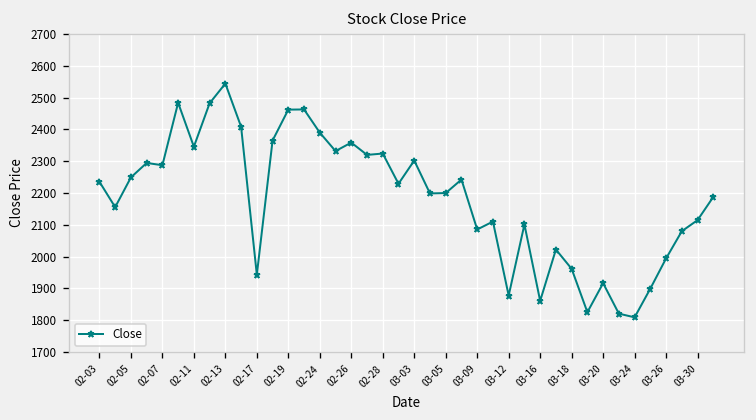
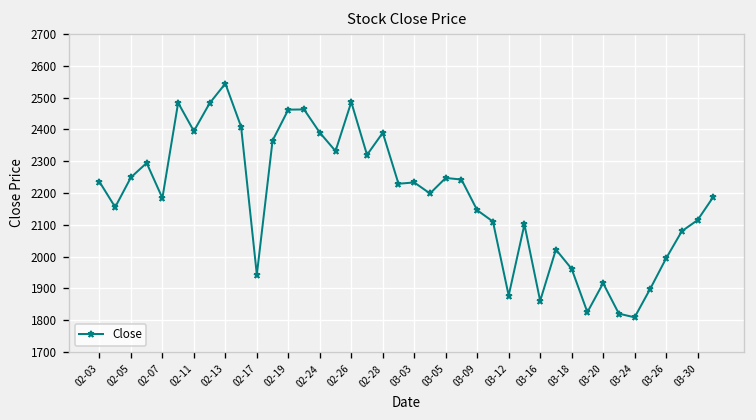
02-07: 2290 -> 2180
02-11: 2350 -> 2390
02-26: 2360 -> 2490
02-28: 2320 -> 2390
03-03: 2300 -> 2230
03-05: 2200 -> 2250
03-09: 2090 -> 2150
